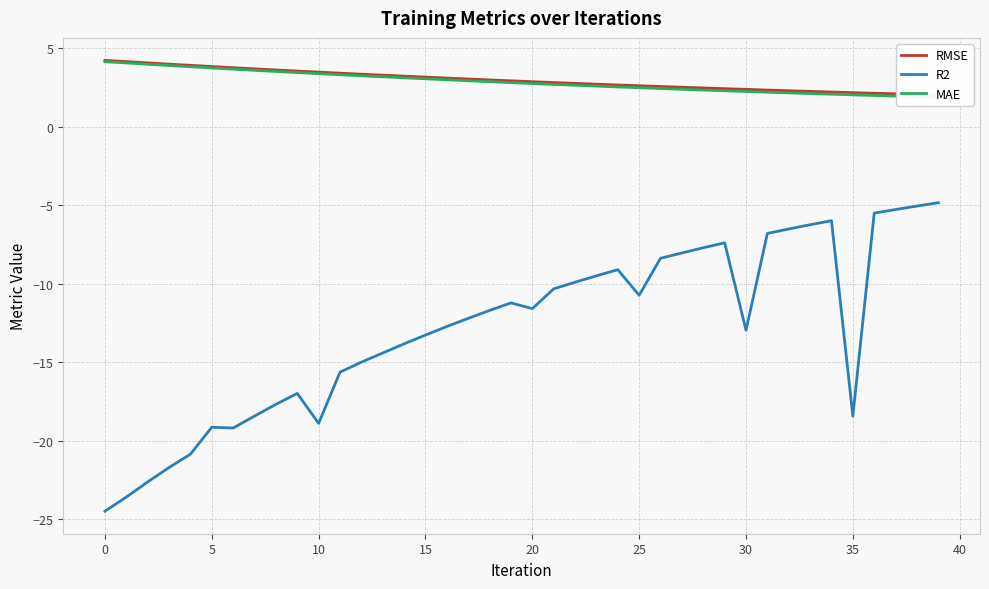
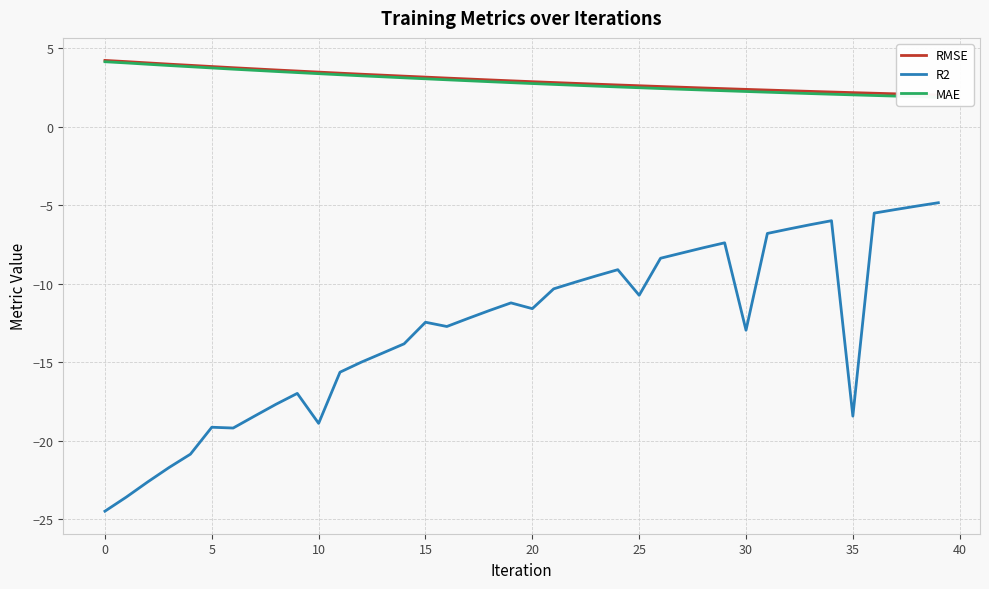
R2, 15: -13.3 -> -12.4
